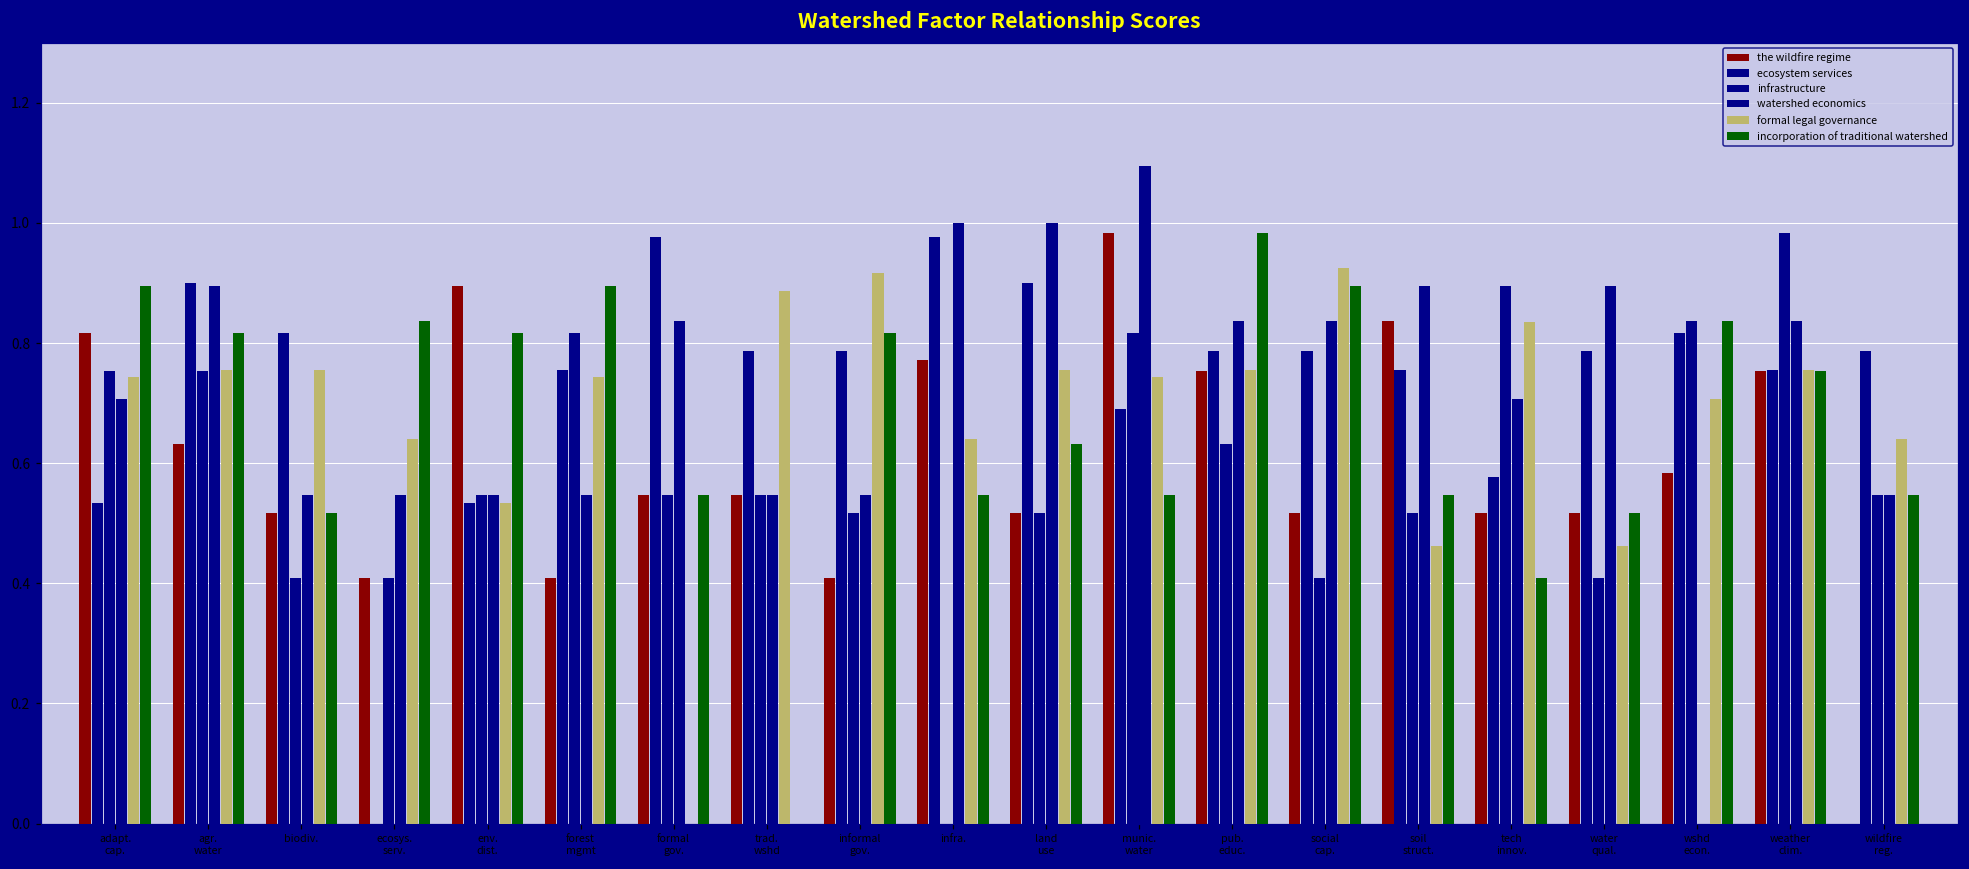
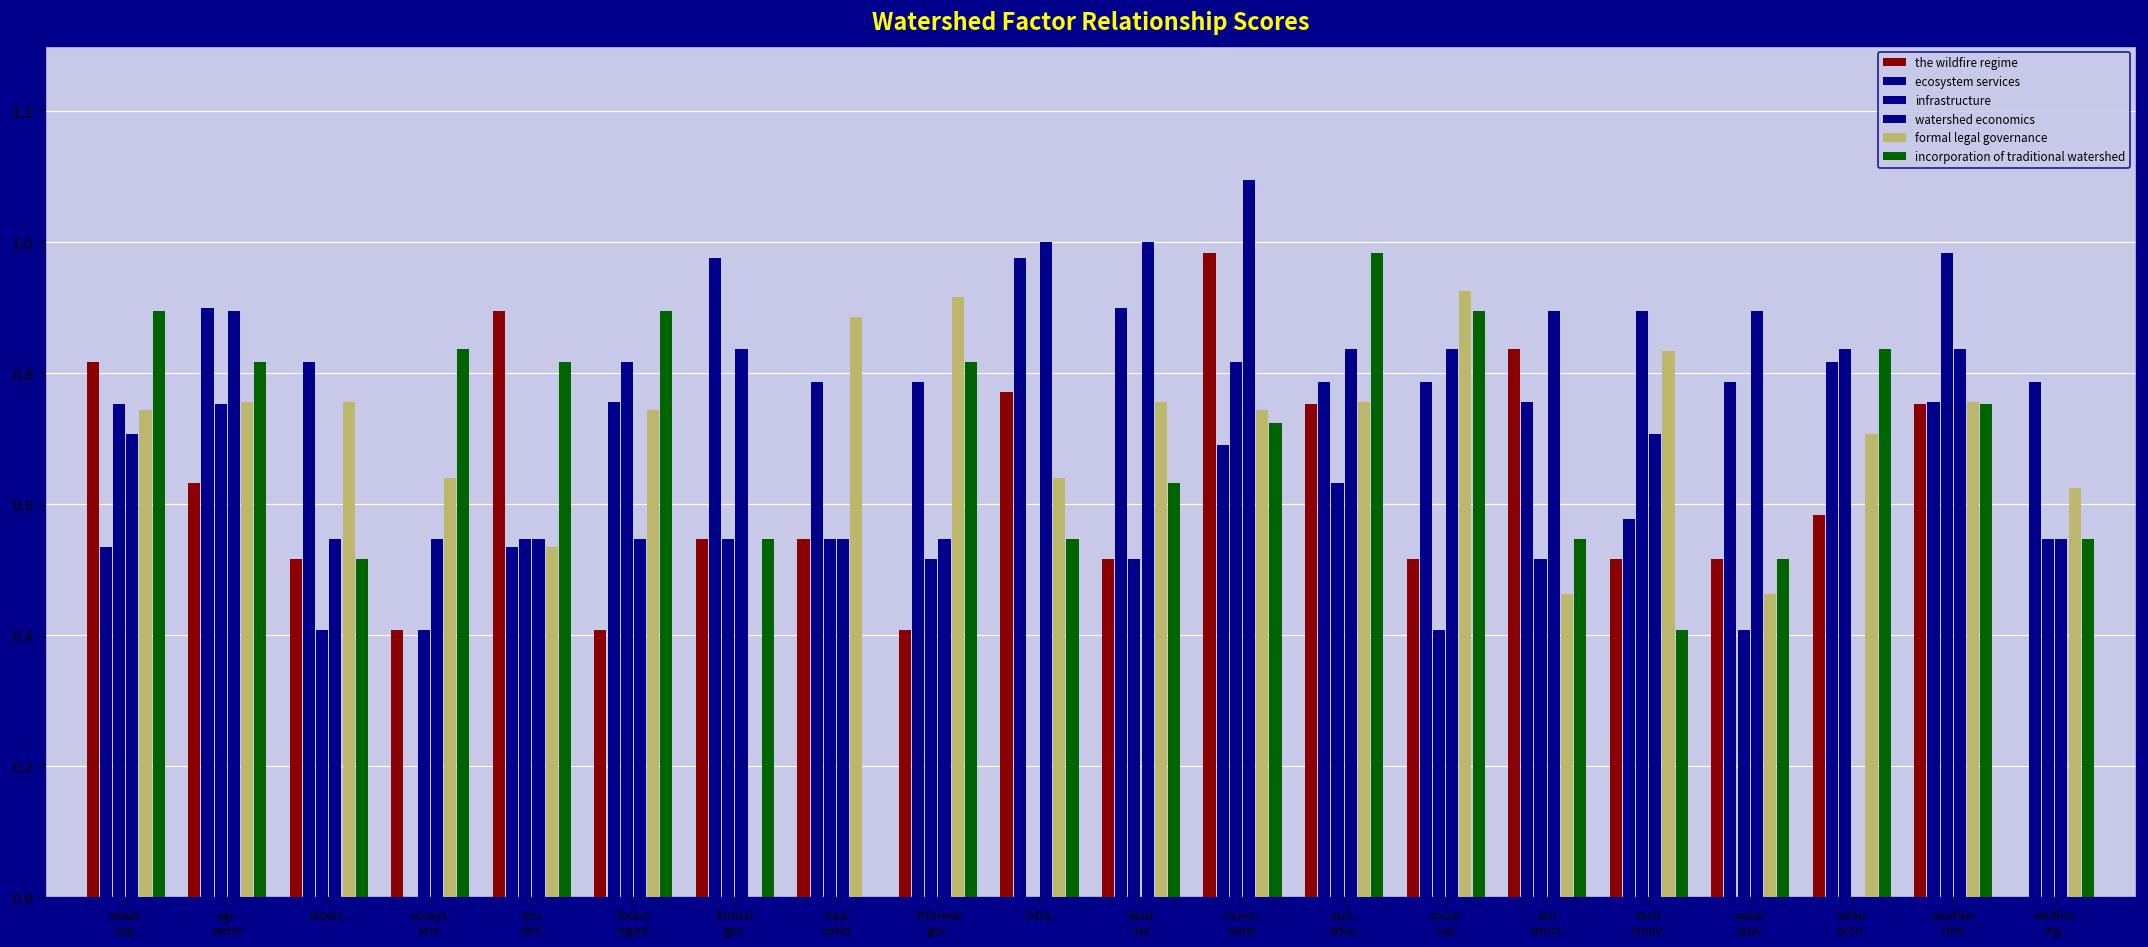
incorporation of traditional watershed, munic. water: 0.55 -> 0.72
formal legal governance, wildfire reg.: 0.64 -> 0.62
